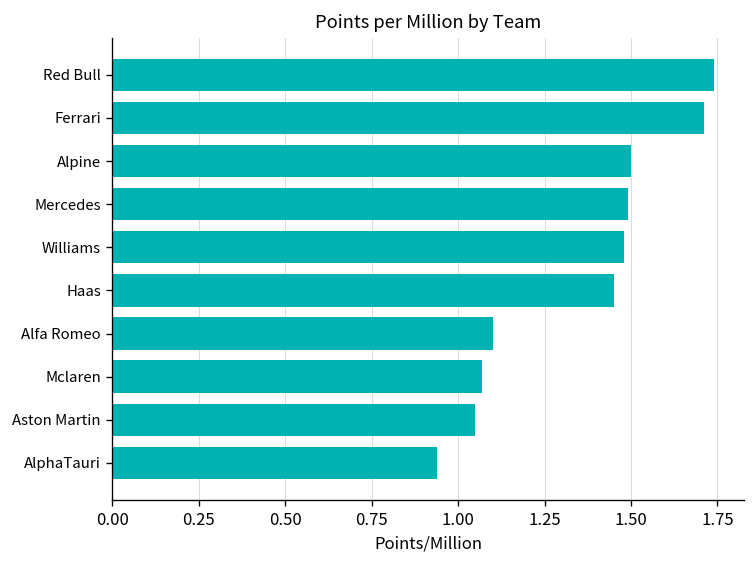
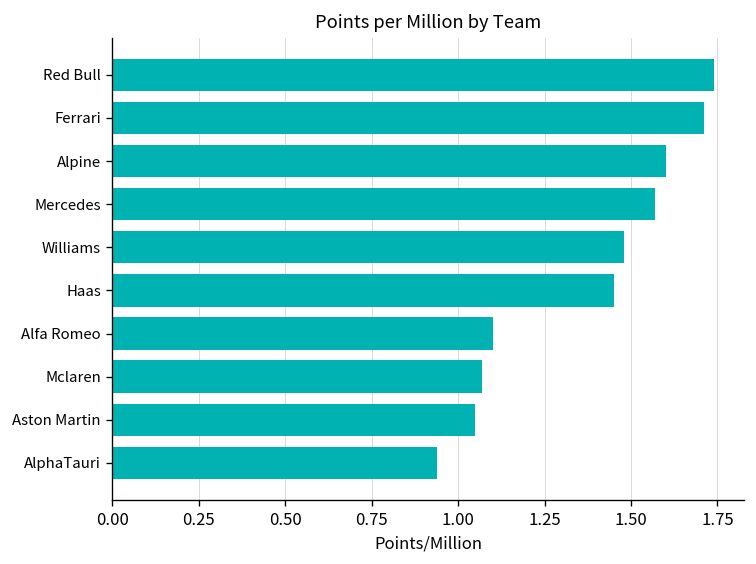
Alpine: 1.5 -> 1.6
Mercedes: 1.49 -> 1.57
